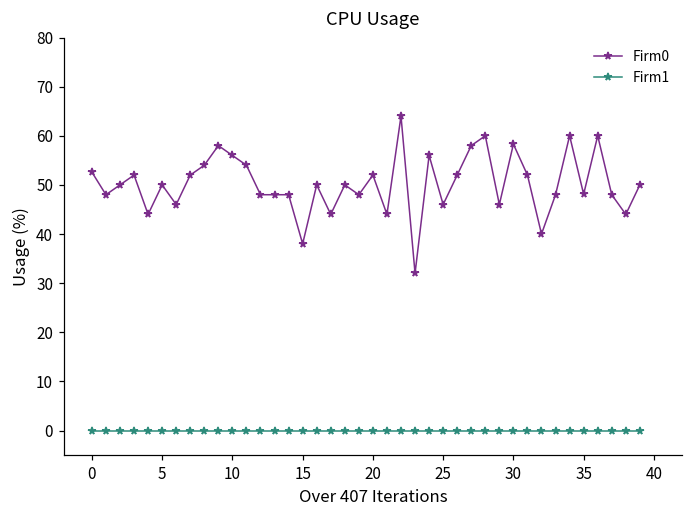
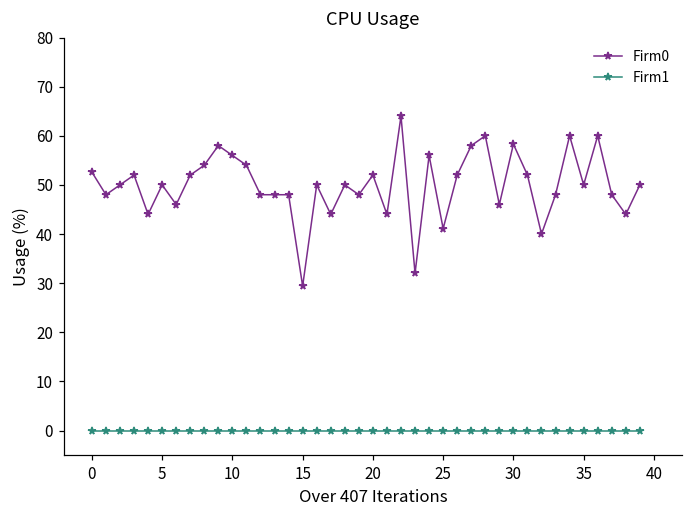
Firm0, 15: 38 -> 29
Firm0, 25: 46 -> 41
Firm0, 35: 48 -> 50
